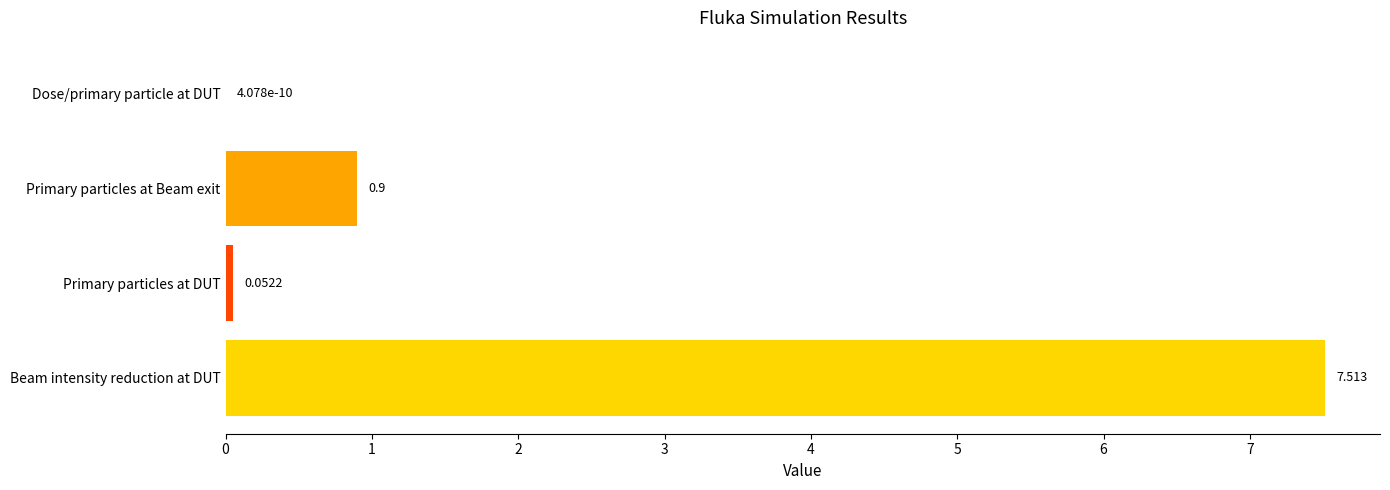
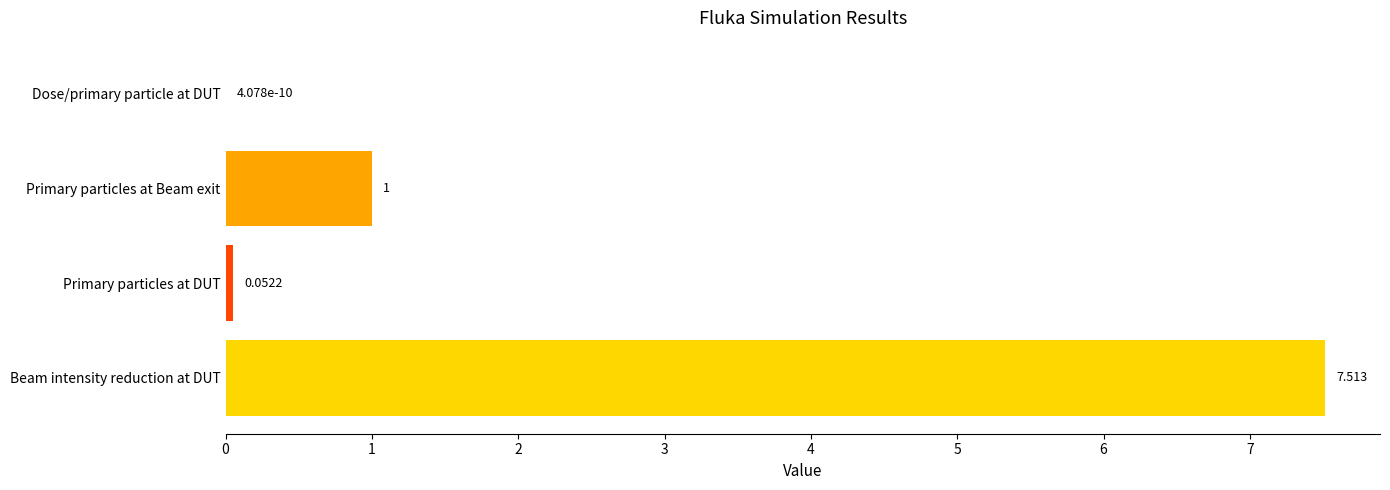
Primary particles at Beam exit: 0.9 -> 1
